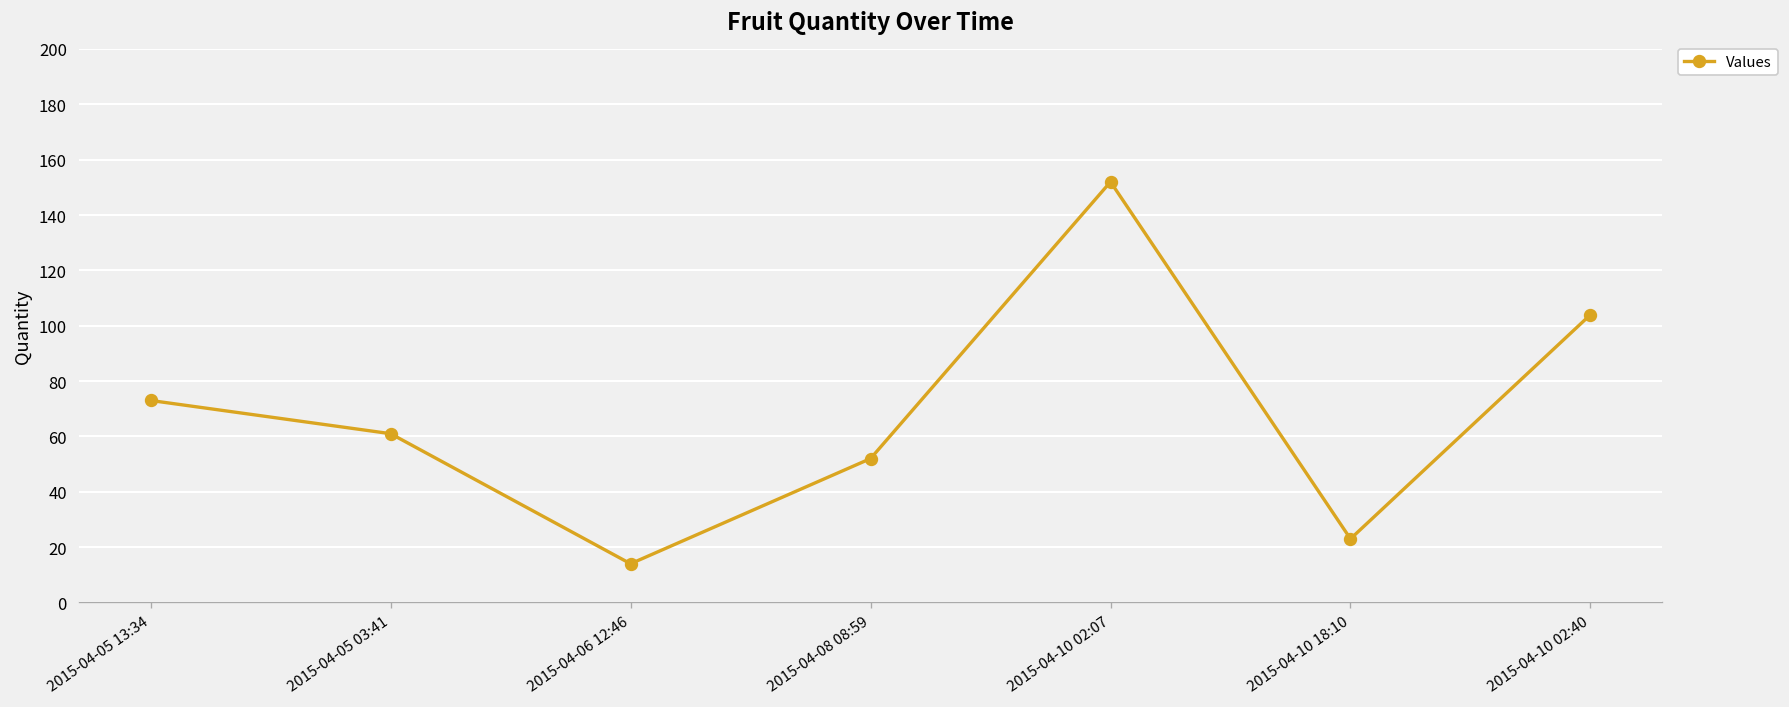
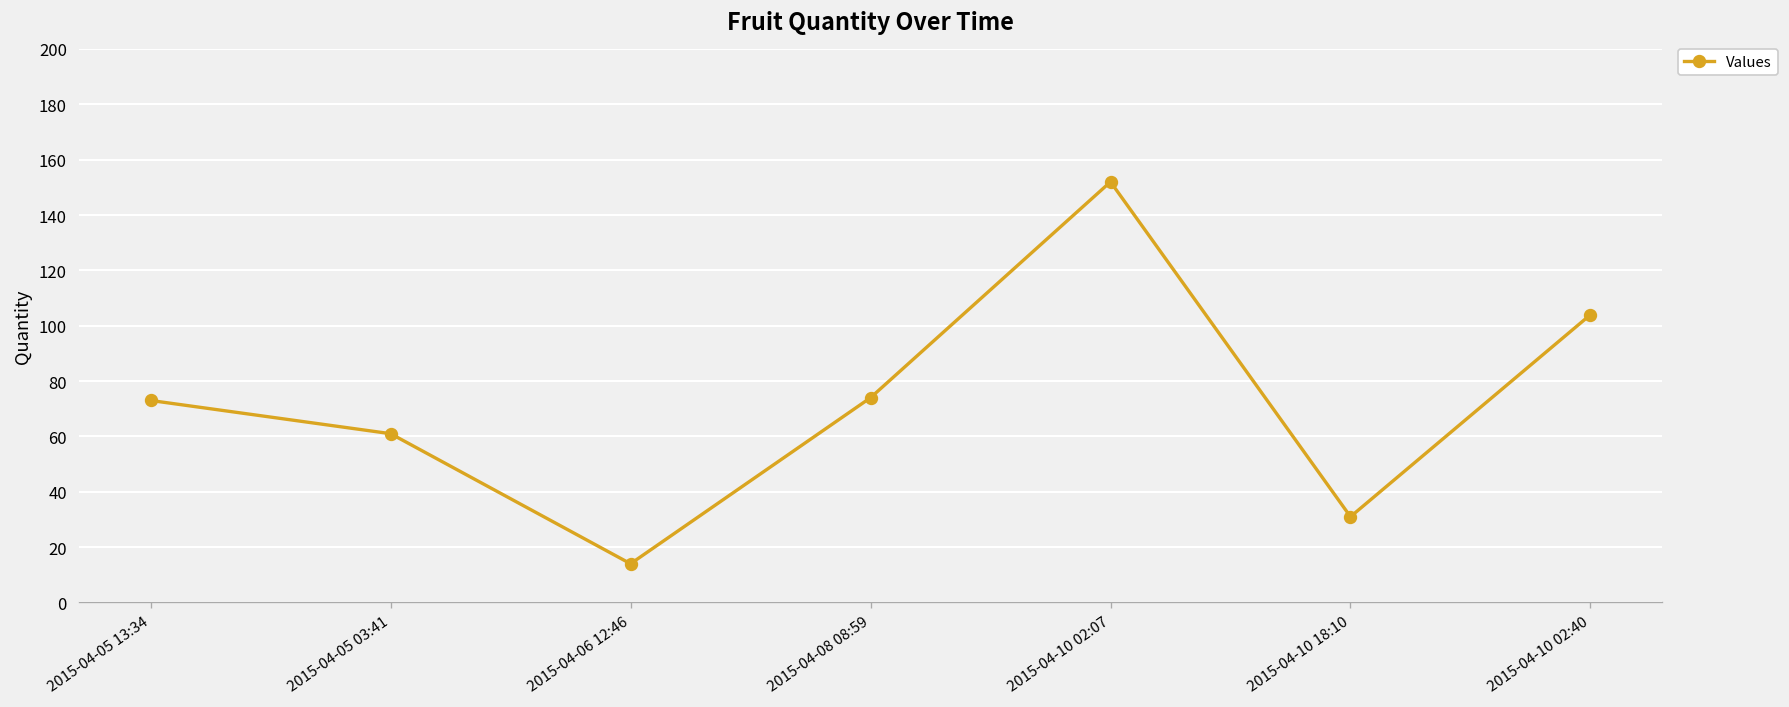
2015-04-08 08:59: 52 -> 74
2015-04-10 18:10: 23 -> 31
